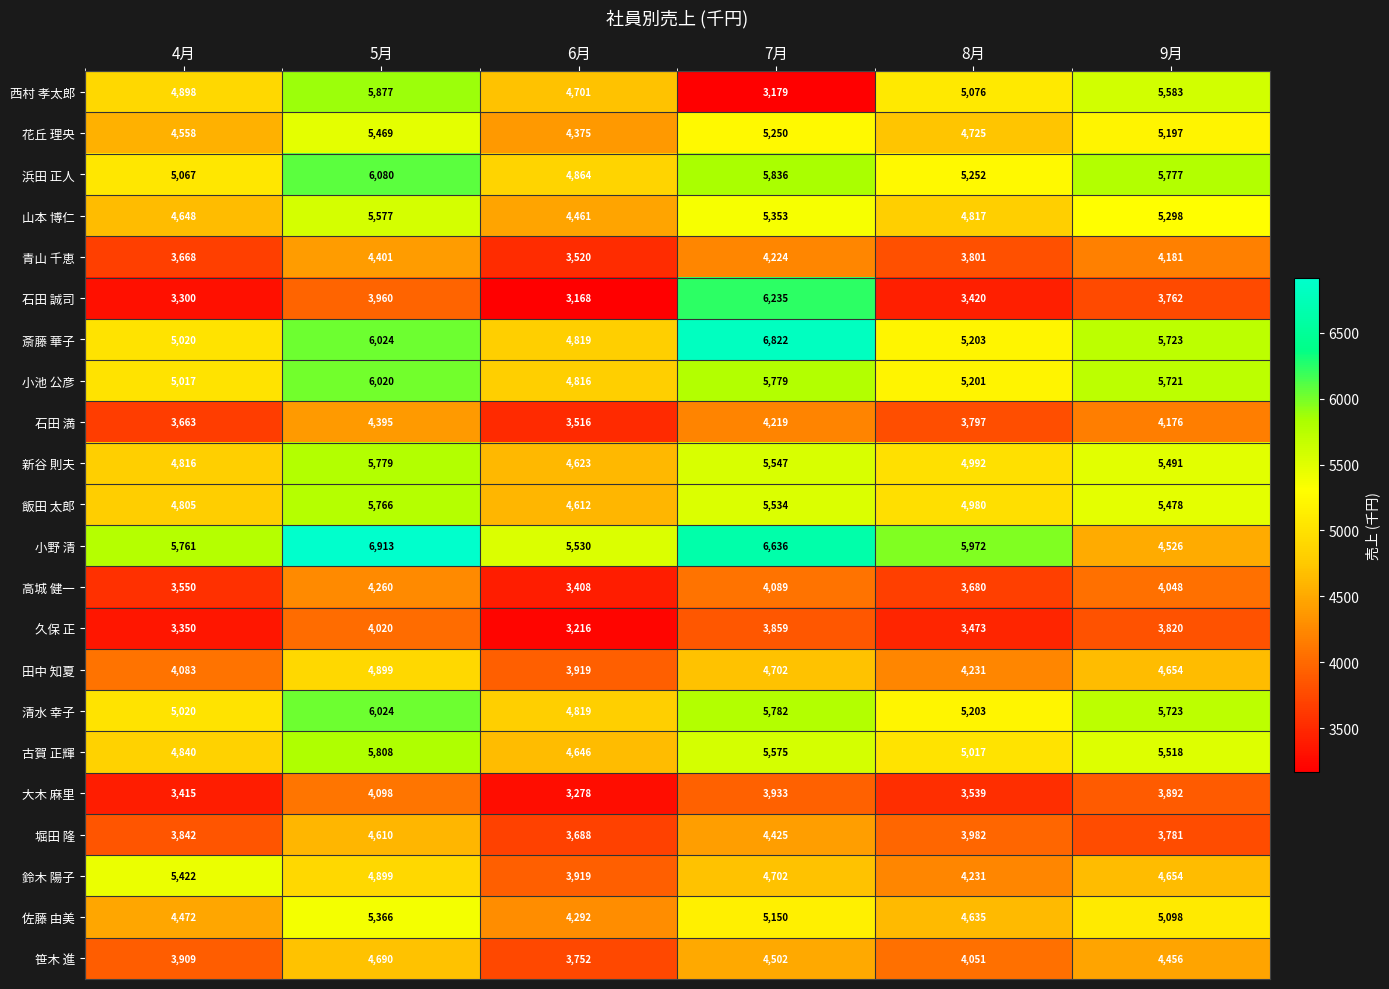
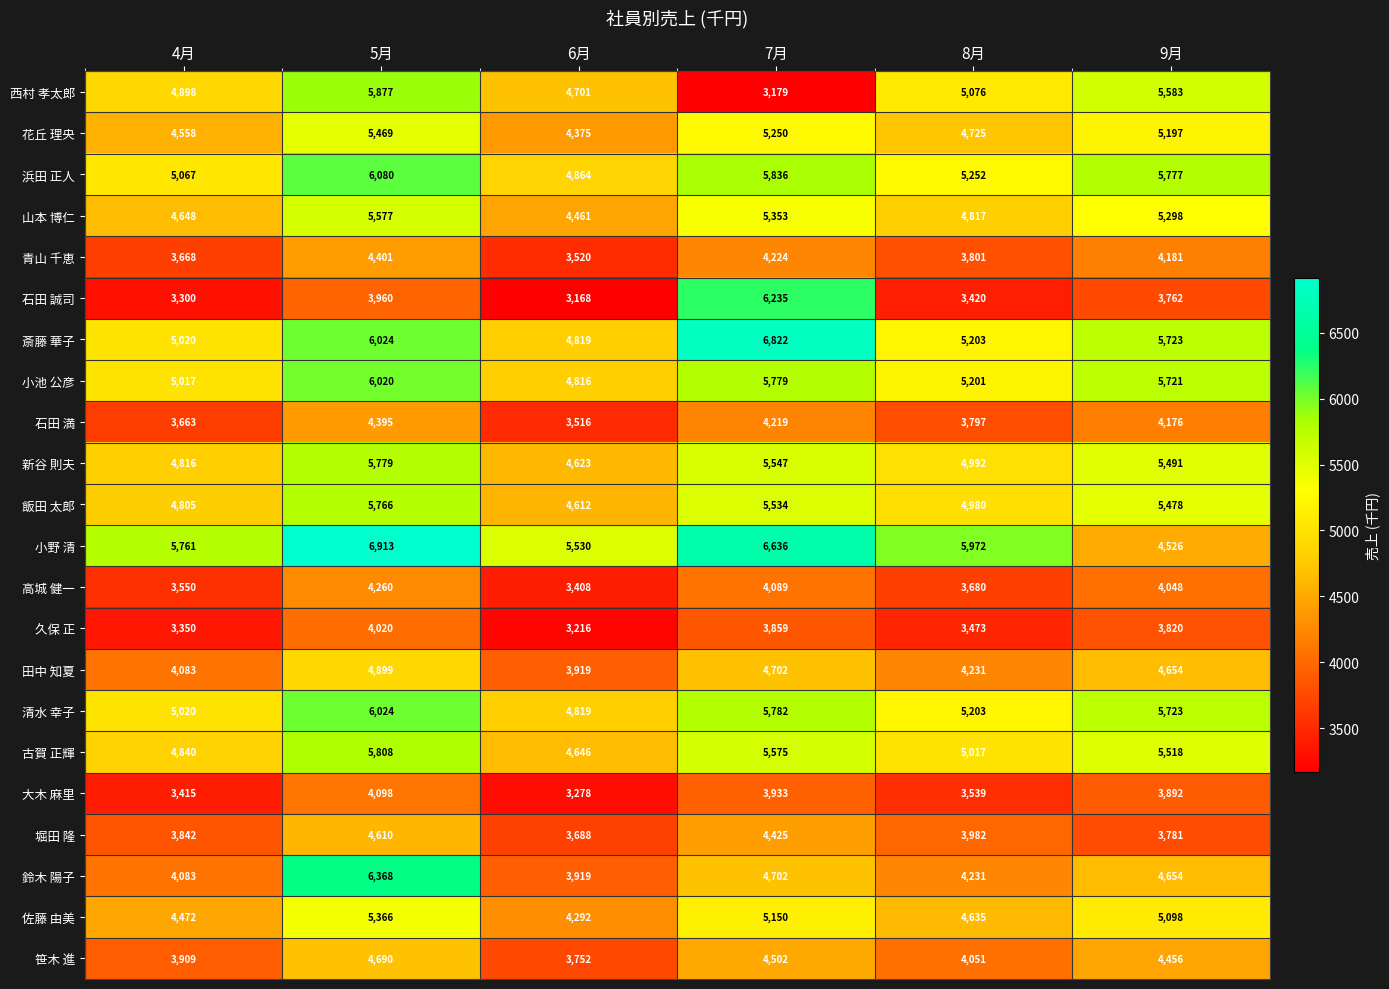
鈴木 陽子, 4月: 5,422 -> 4,083
鈴木 陽子, 5月: 4,899 -> 6,368
